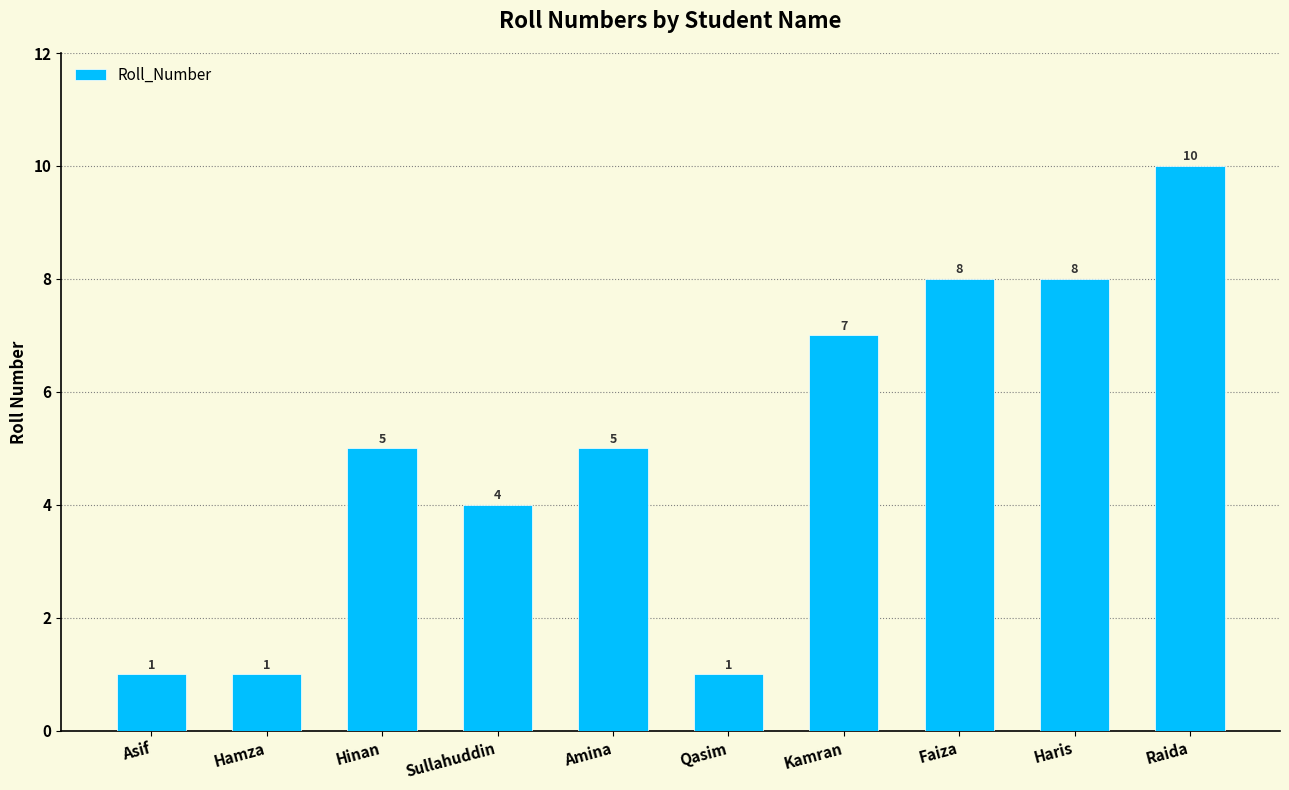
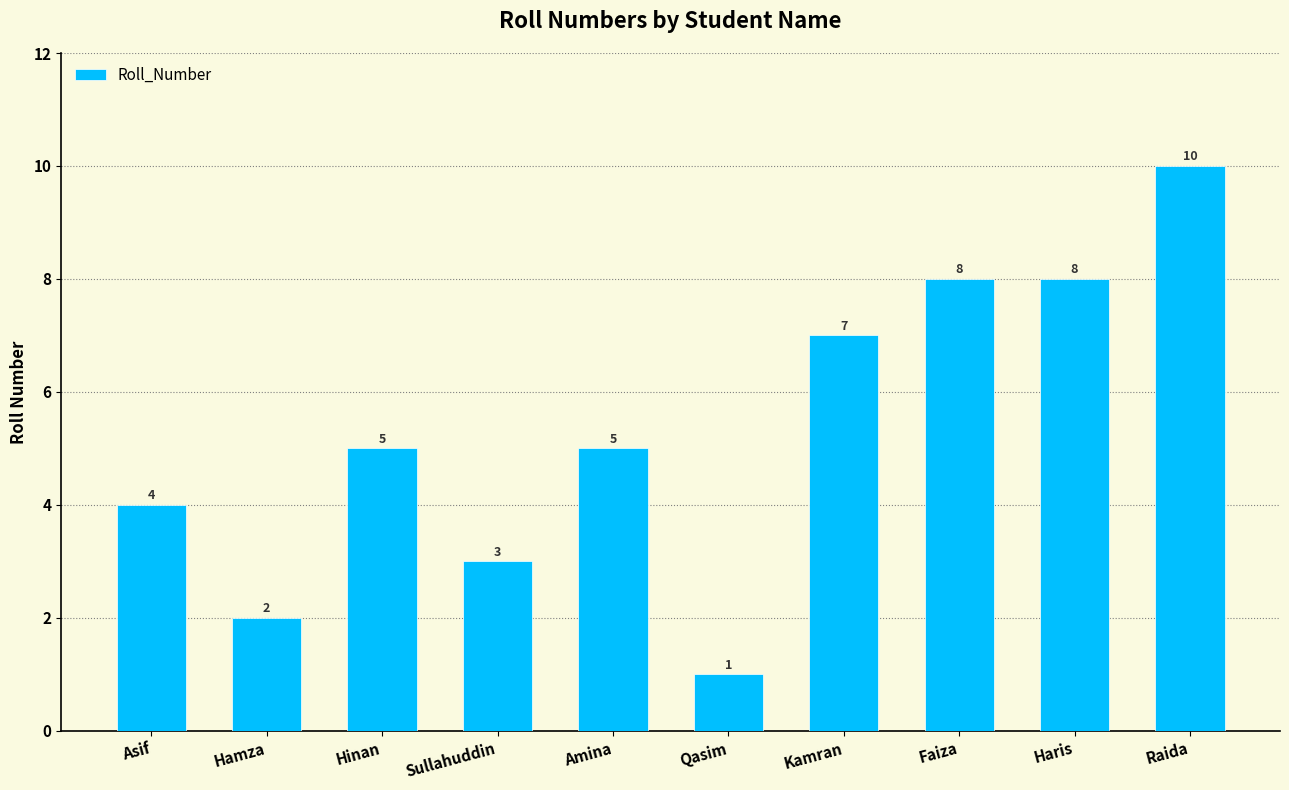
Asif: 1 -> 4
Hamza: 1 -> 2
Sullahuddin: 4 -> 3
